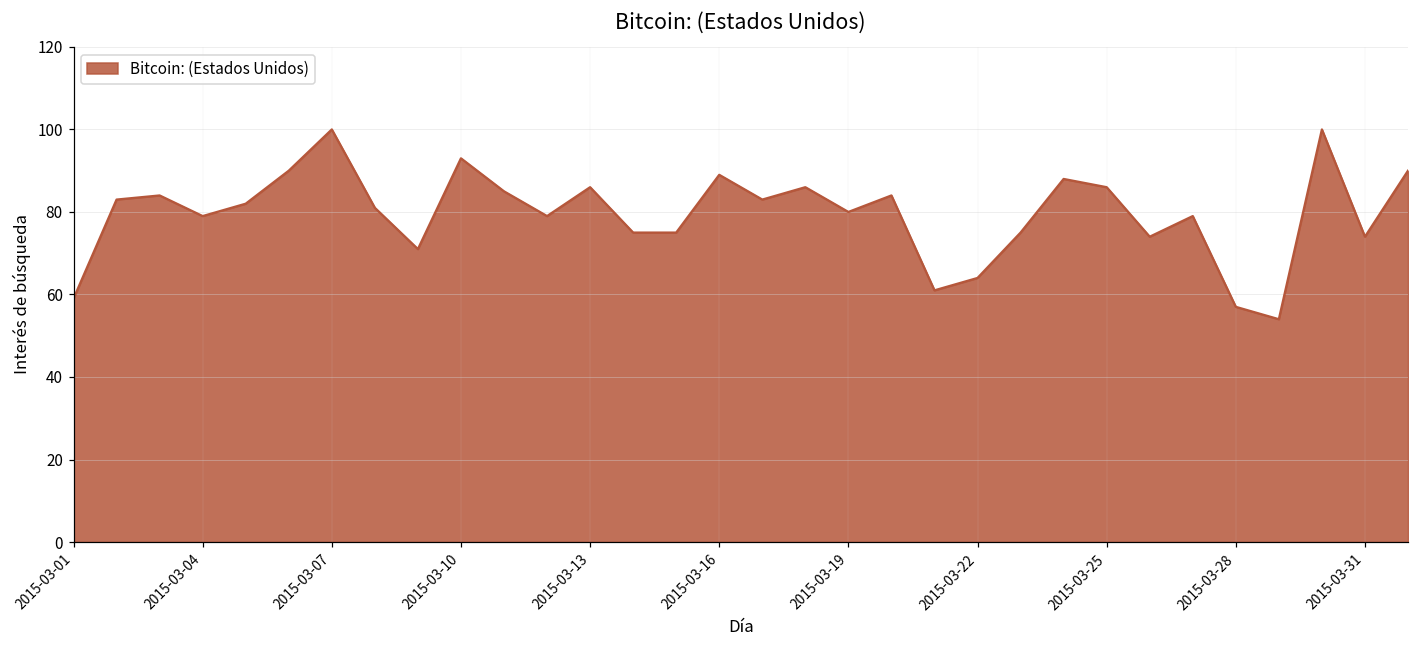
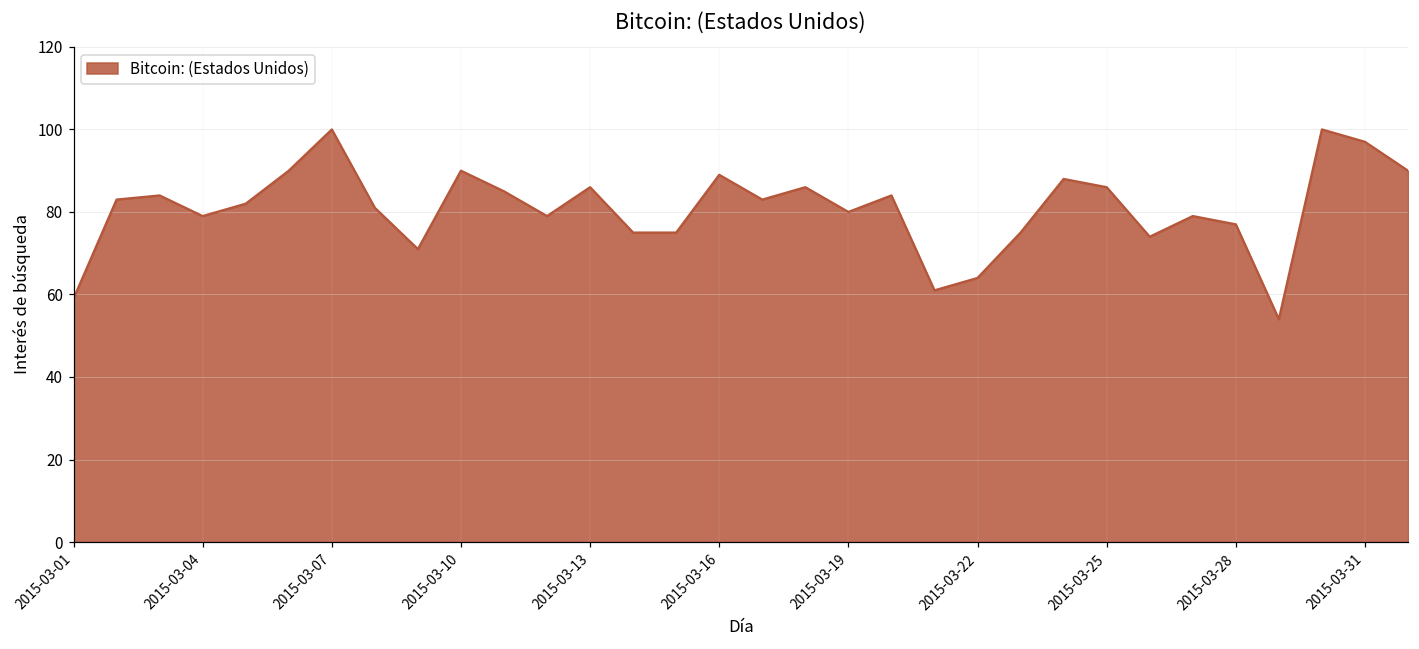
2015-03-10: 93 -> 90
2015-03-28: 57 -> 77
2015-03-31: 74 -> 97
